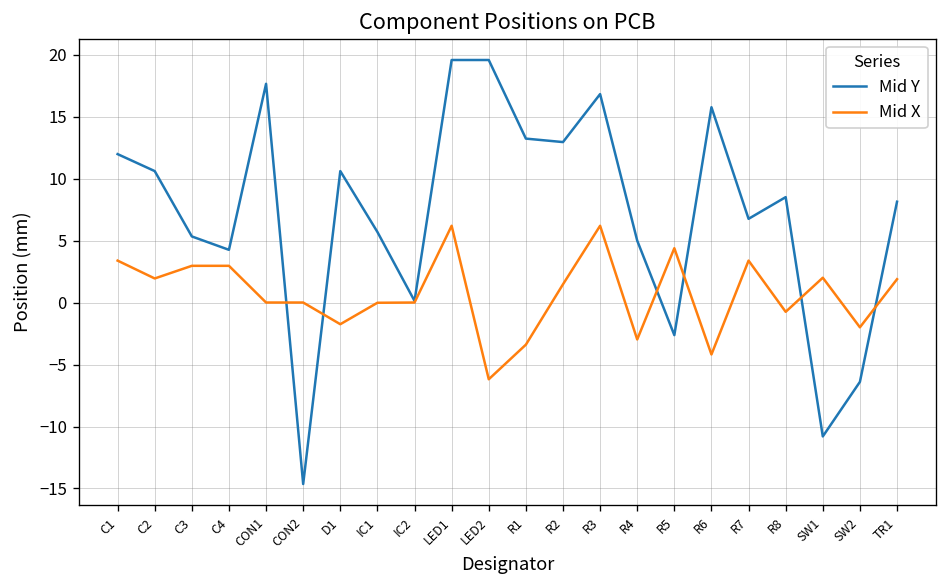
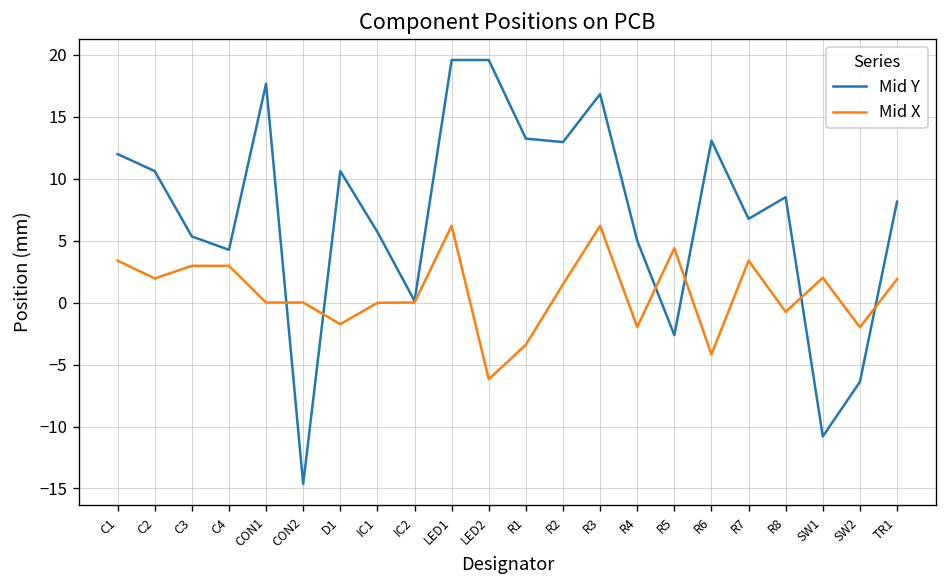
Mid X, R4: -3.0 -> -2.0
Mid Y, R6: 15.8 -> 13.1
